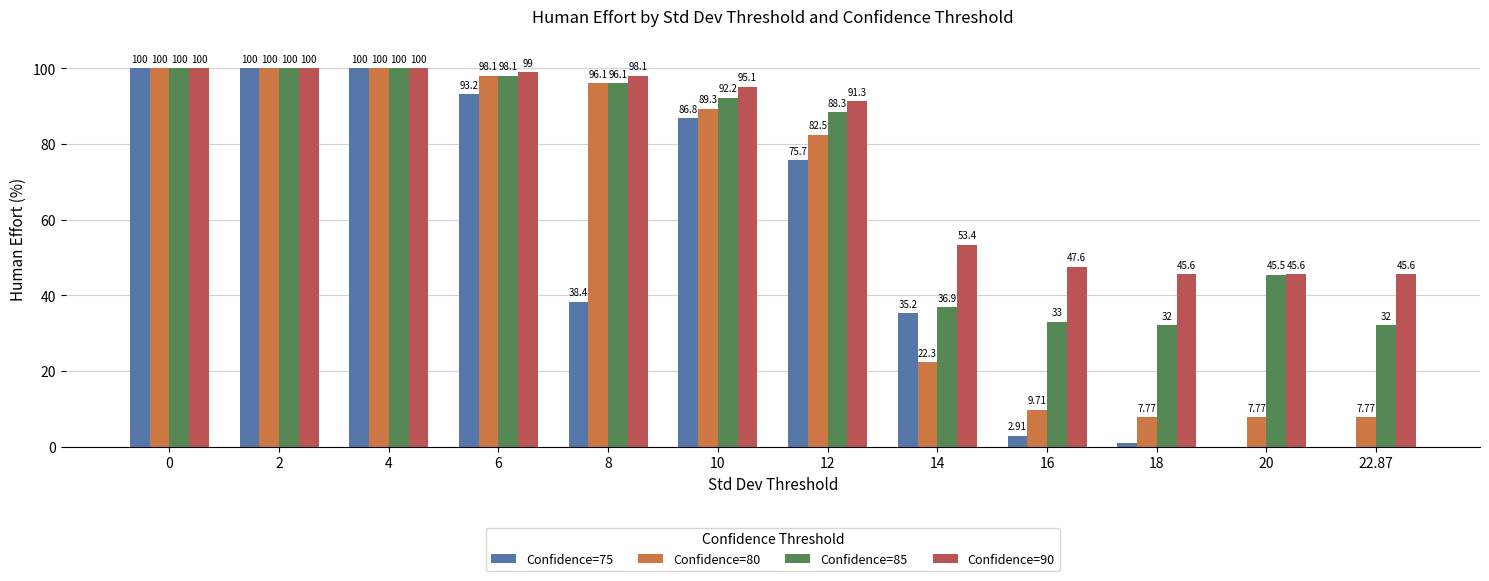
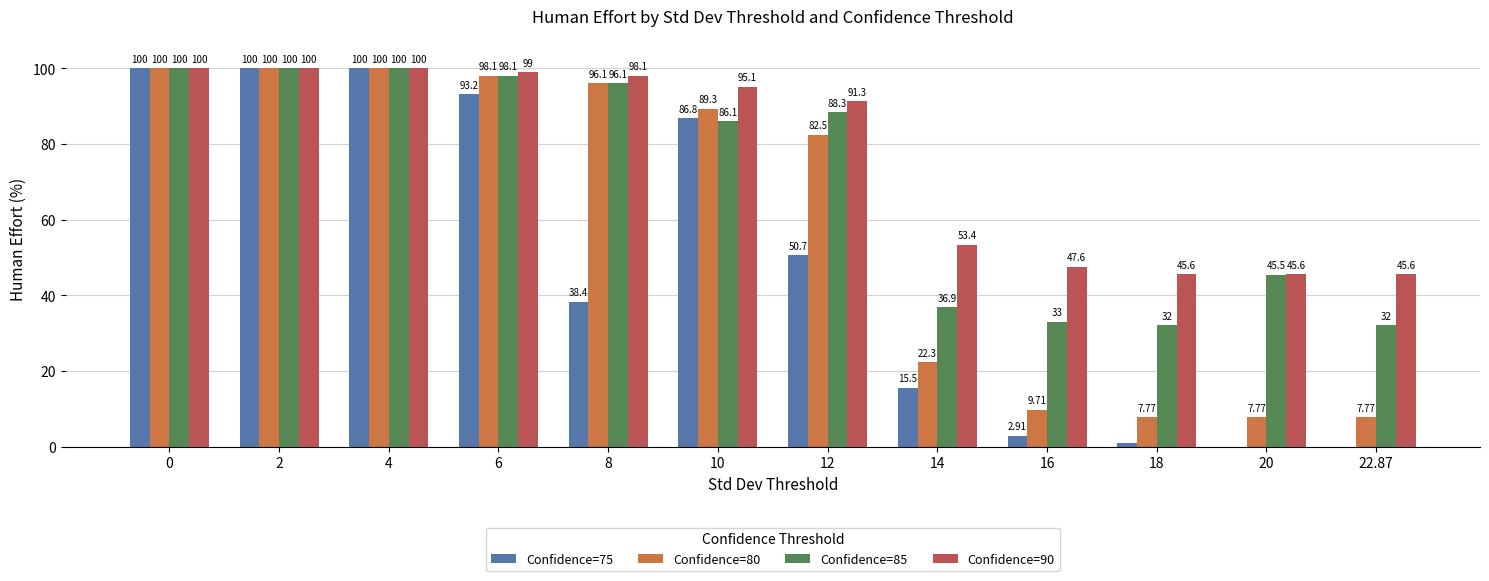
Confidence=85, 10: 92.2 -> 86.1
Confidence=75, 12: 75.7 -> 50.7
Confidence=75, 14: 35.2 -> 15.5
